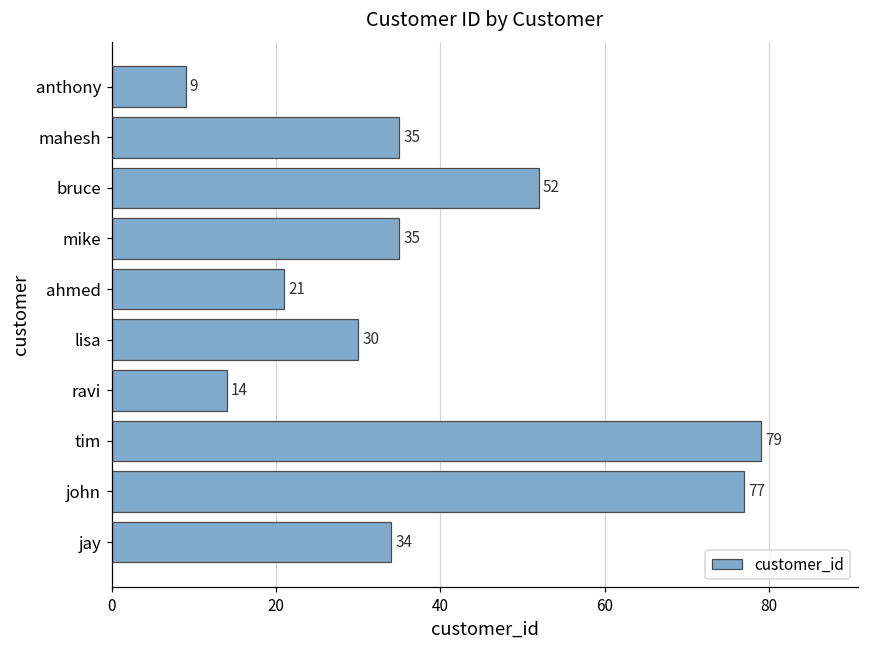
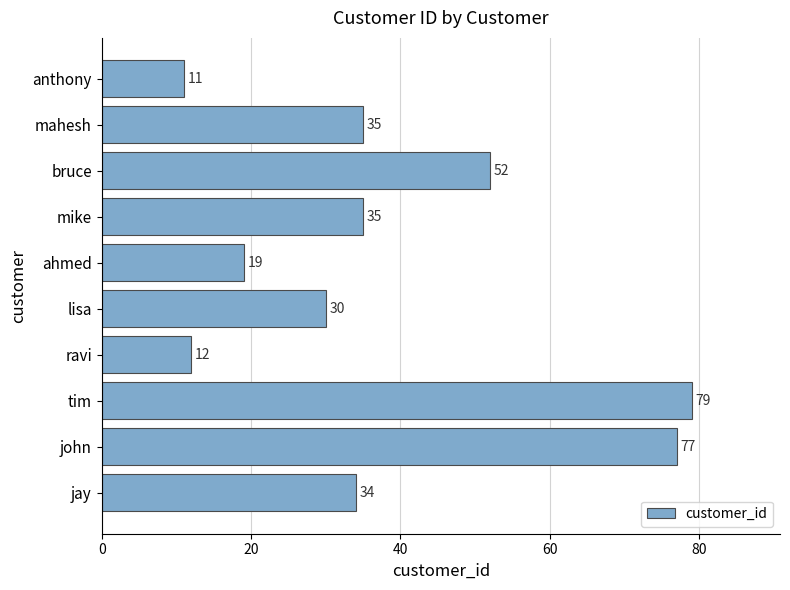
anthony: 9 -> 11
ahmed: 21 -> 19
ravi: 14 -> 12
